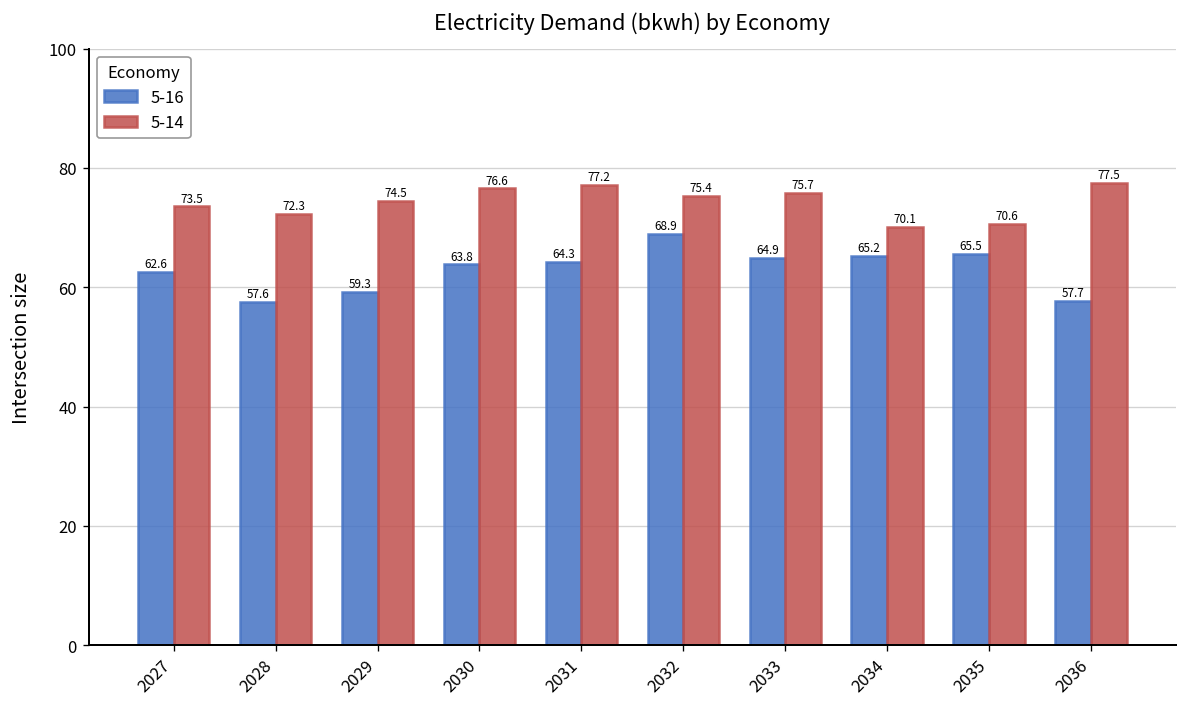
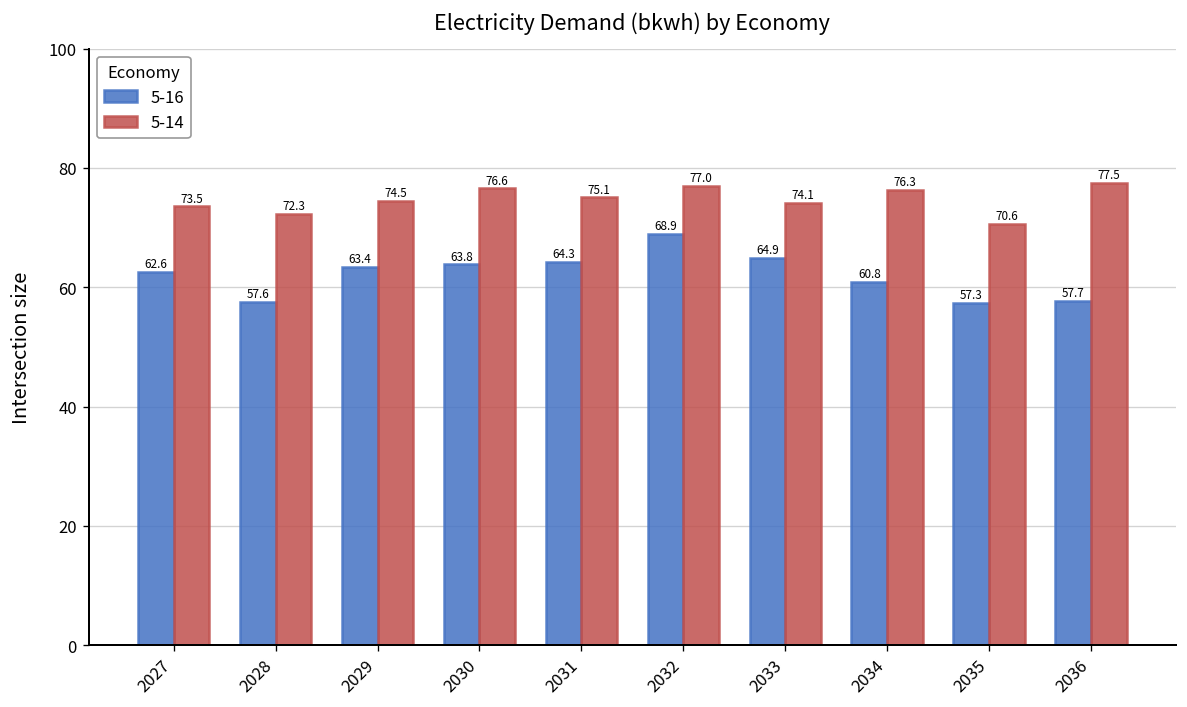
5-16, 2029: 59.3 -> 63.4
5-14, 2031: 77.2 -> 75.1
5-14, 2032: 75.4 -> 77.0
5-14, 2033: 75.7 -> 74.1
5-16, 2034: 65.2 -> 60.8
5-14, 2034: 70.1 -> 76.3
5-16, 2035: 65.5 -> 57.3
